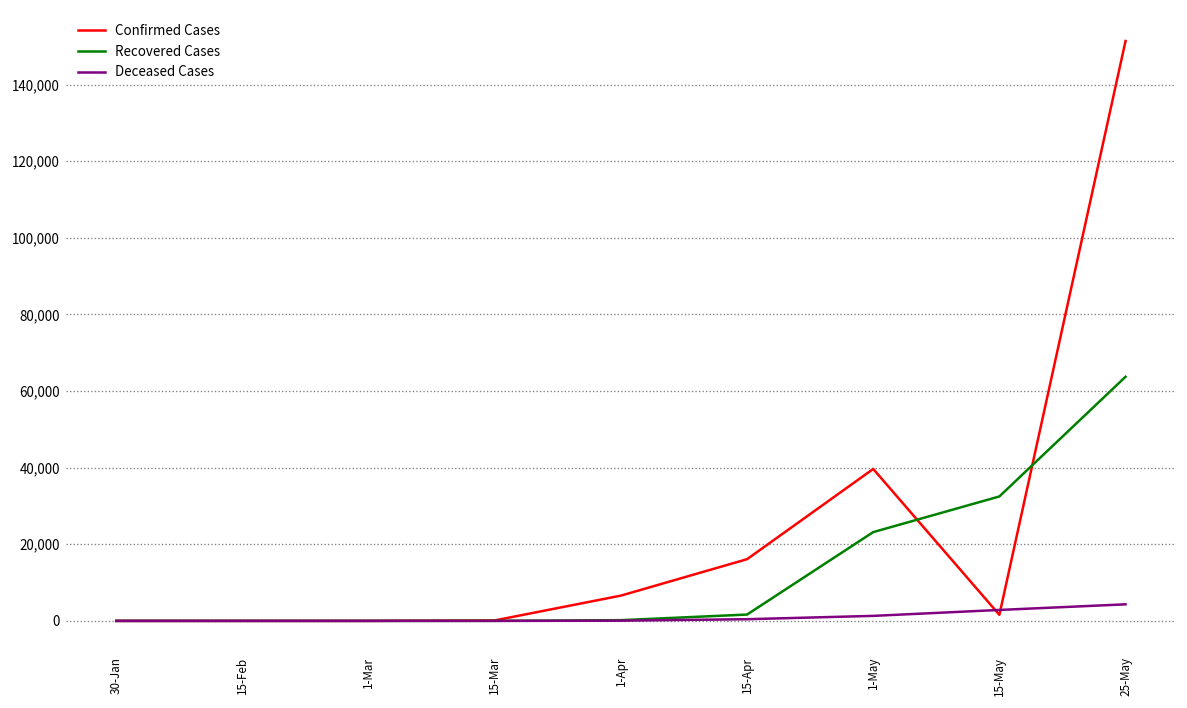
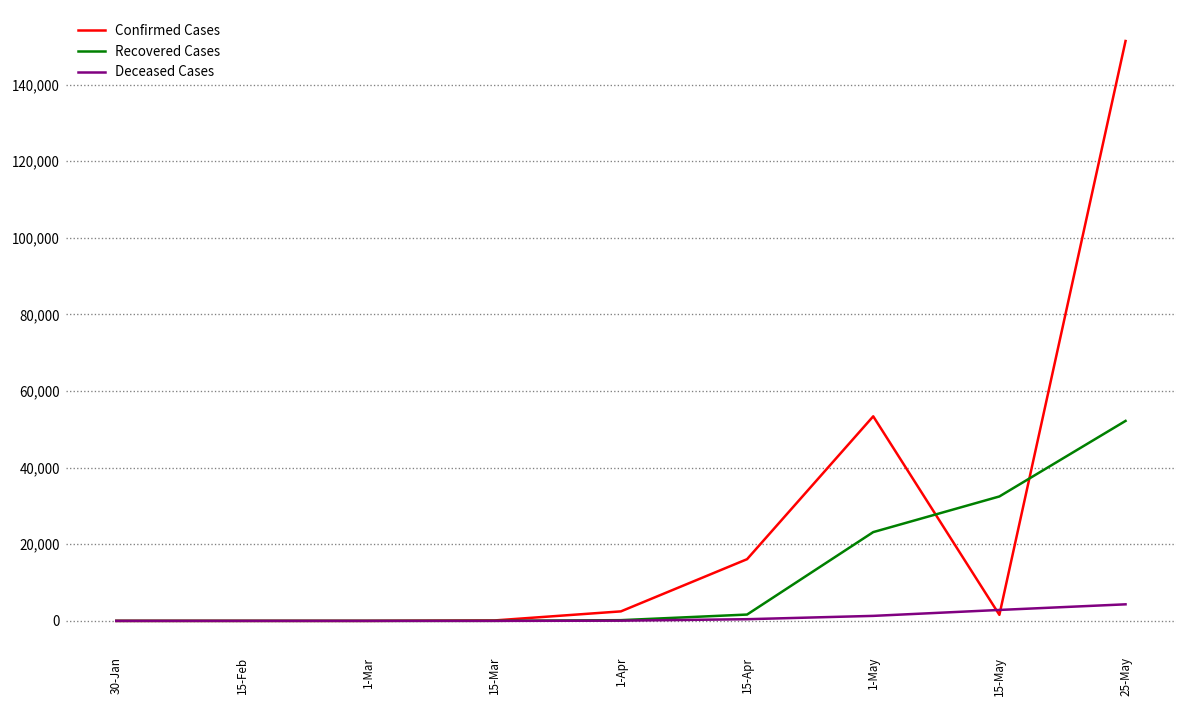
Confirmed Cases, 1-Apr: 7,000 -> 2,000
Confirmed Cases, 1-May: 40,000 -> 53,000
Recovered Cases, 25-May: 64,000 -> 52,000
